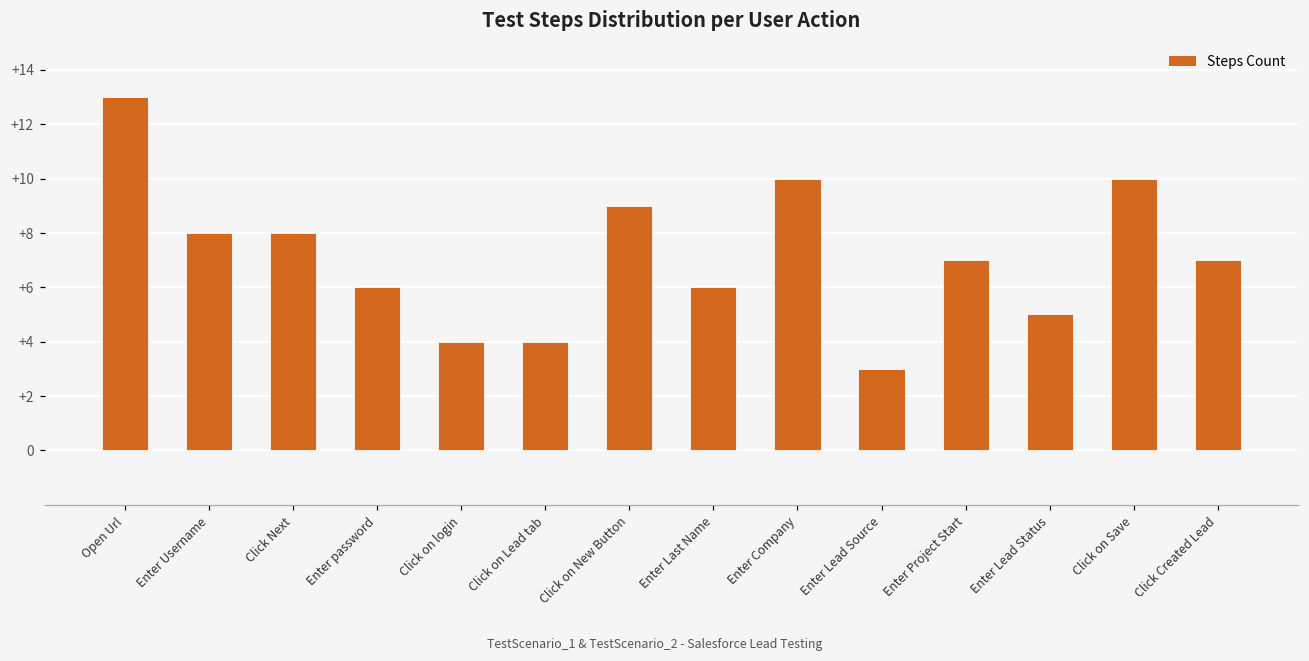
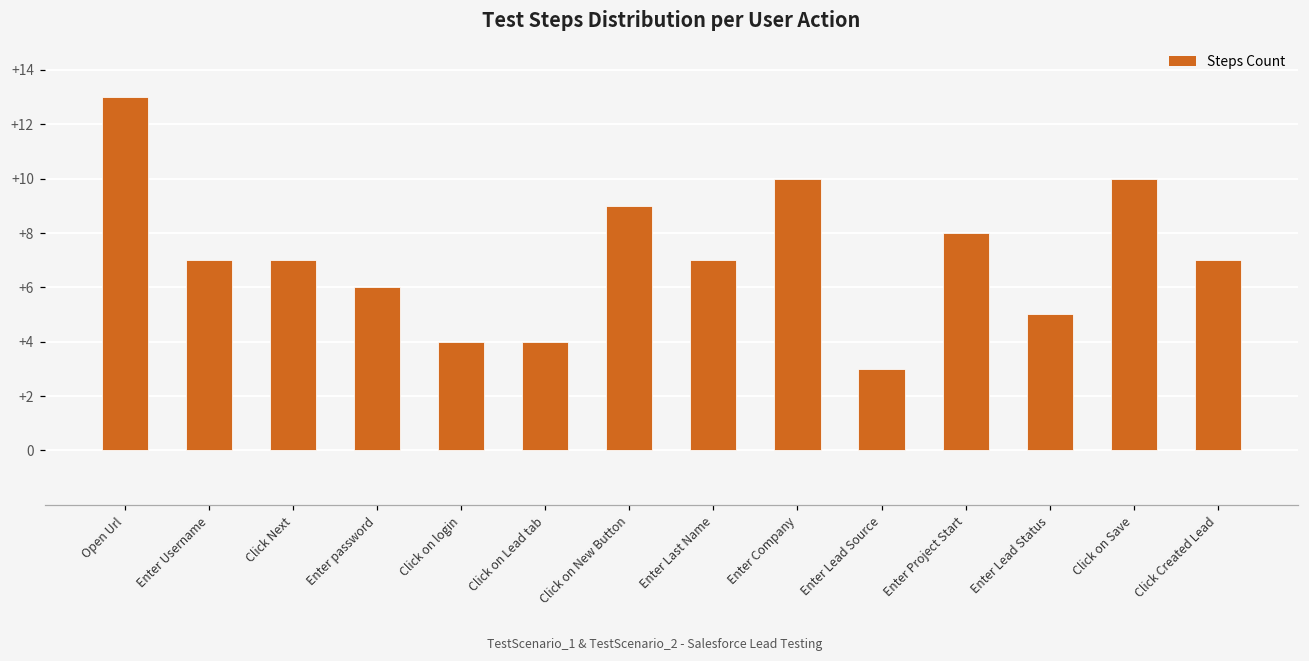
Enter Username: +8 -> +7
Click Next: +8 -> +7
Enter Last Name: +6 -> +7
Enter Project Start: +7 -> +8
